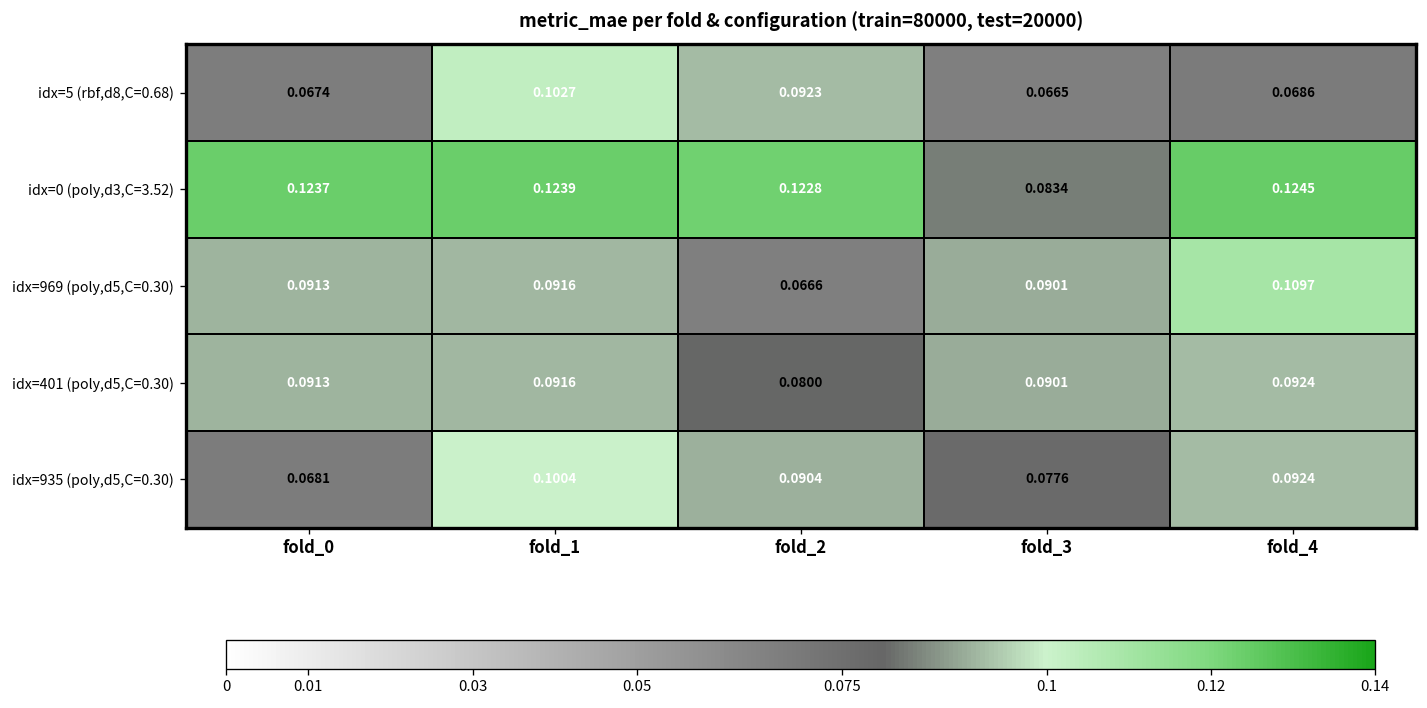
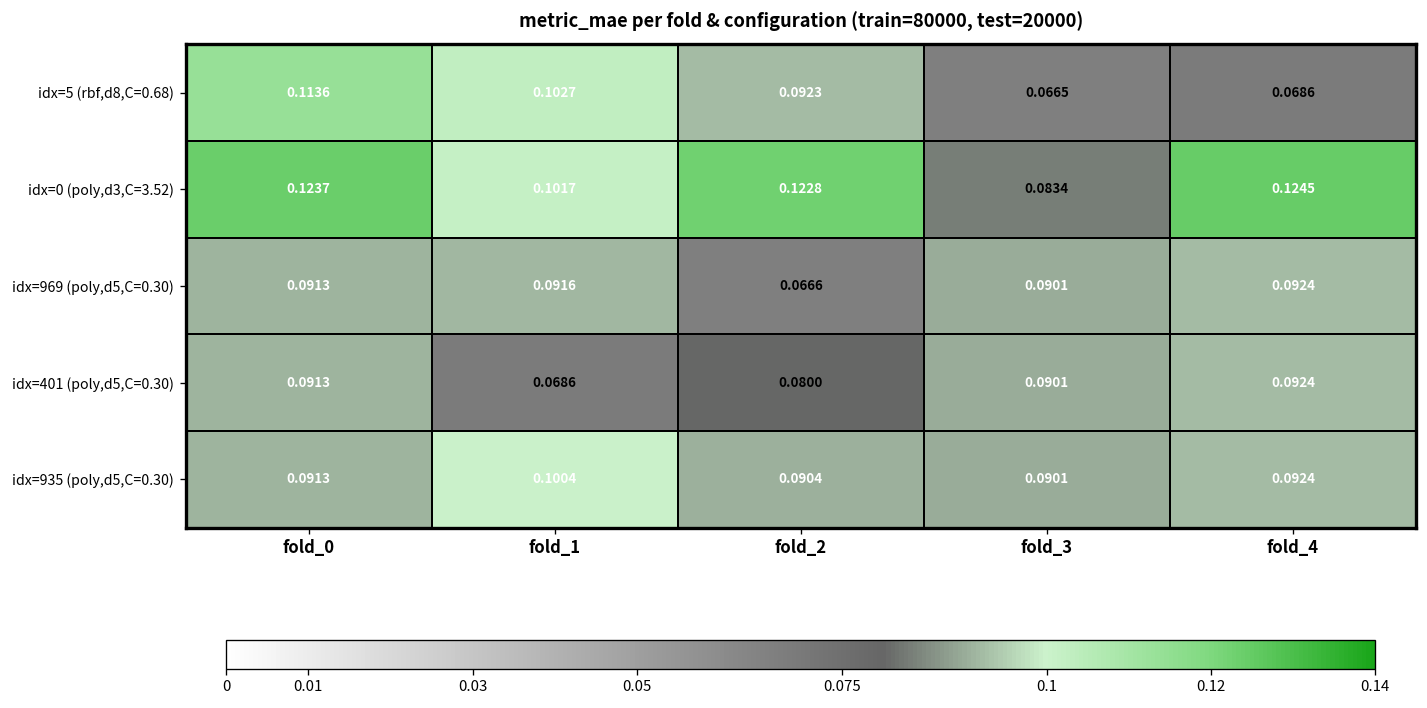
idx=5 (rbf,d8,C=0.68), fold_0: 0.0674 -> 0.1136
idx=0 (poly,d3,C=3.52), fold_1: 0.1239 -> 0.1017
idx=969 (poly,d5,C=0.30), fold_4: 0.1097 -> 0.0924
idx=401 (poly,d5,C=0.30), fold_1: 0.0916 -> 0.0686
idx=935 (poly,d5,C=0.30), fold_0: 0.0681 -> 0.0913
idx=935 (poly,d5,C=0.30), fold_3: 0.0776 -> 0.0901
